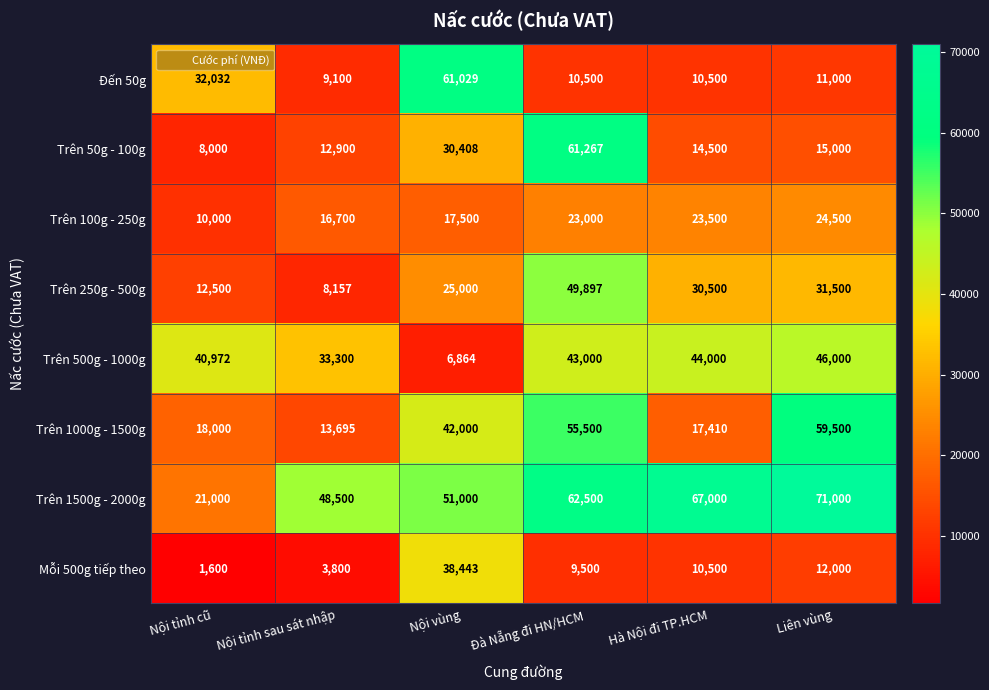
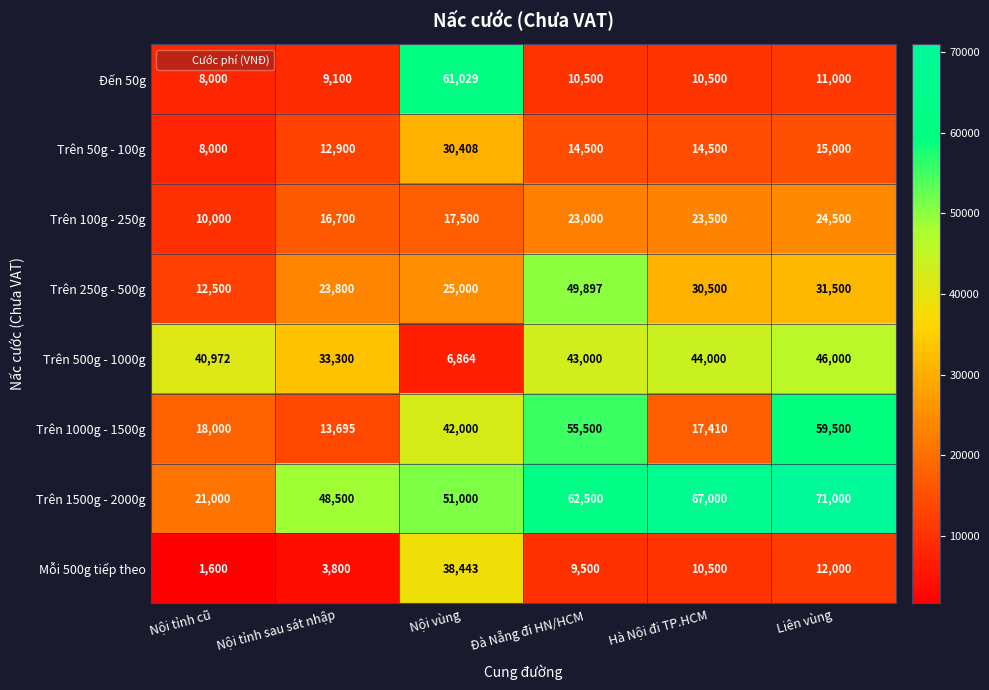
Đến 50g, Nội tỉnh cũ: 32,032 -> 8,000
Trên 50g - 100g, Đà Nẵng đi HN/HCM: 61,267 -> 14,500
Trên 250g - 500g, Nội tỉnh sau sát nhập: 8,157 -> 23,800
